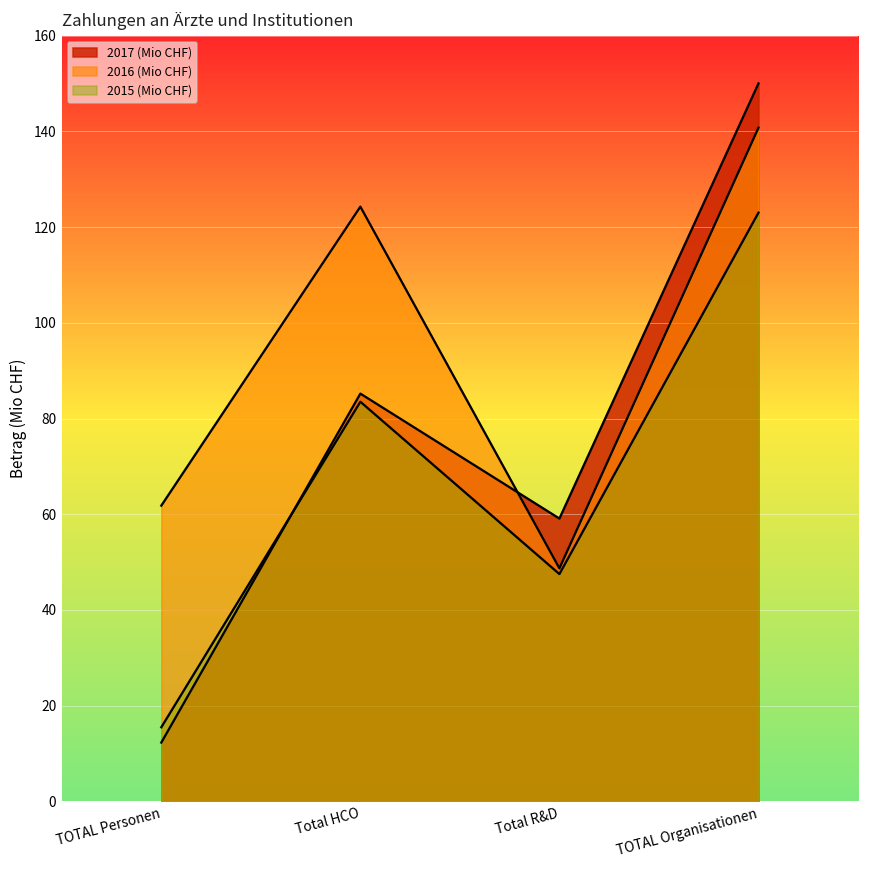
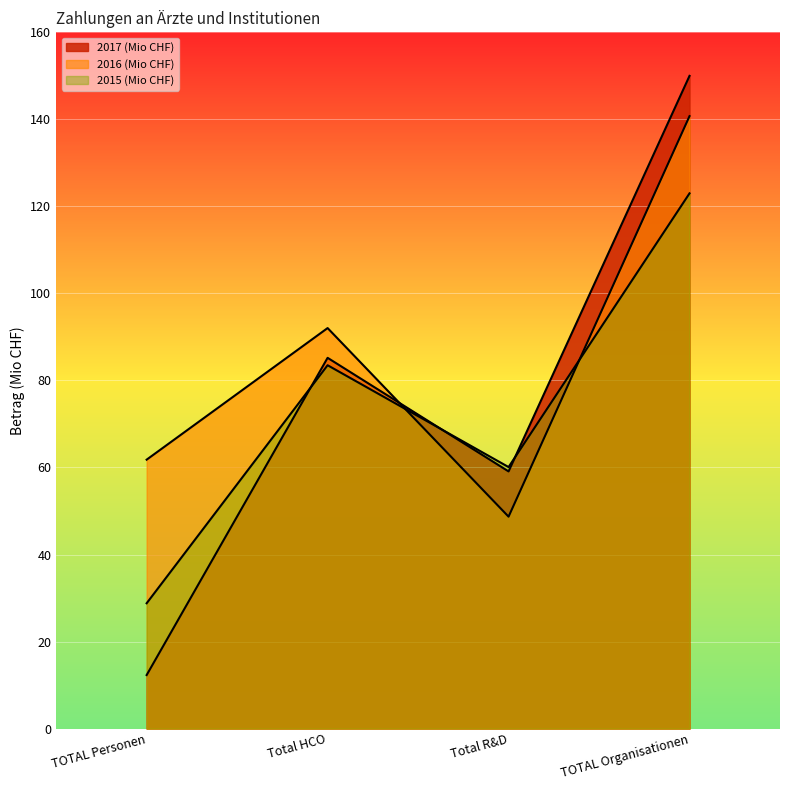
2015 (Mio CHF), TOTAL Personen: 16 -> 29
2016 (Mio CHF), Total HCO: 124 -> 92
2015 (Mio CHF), Total R&D: 48 -> 60
